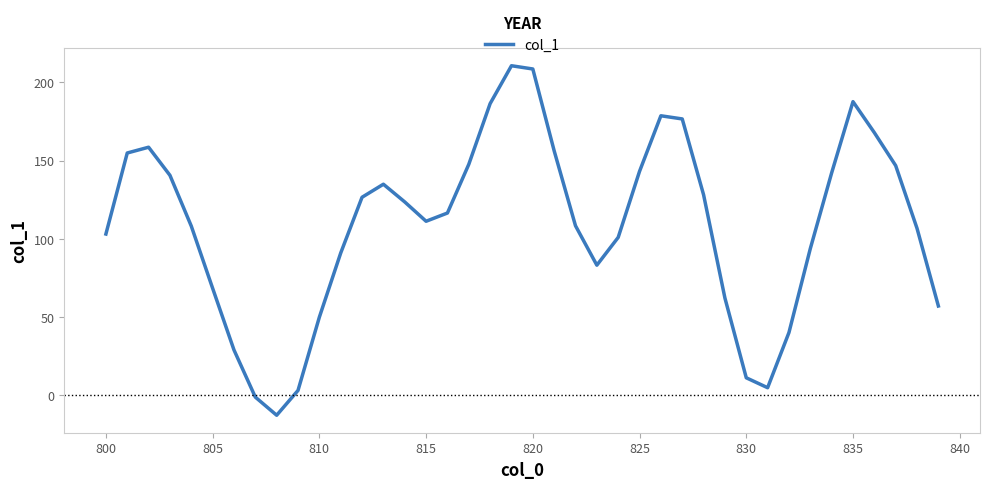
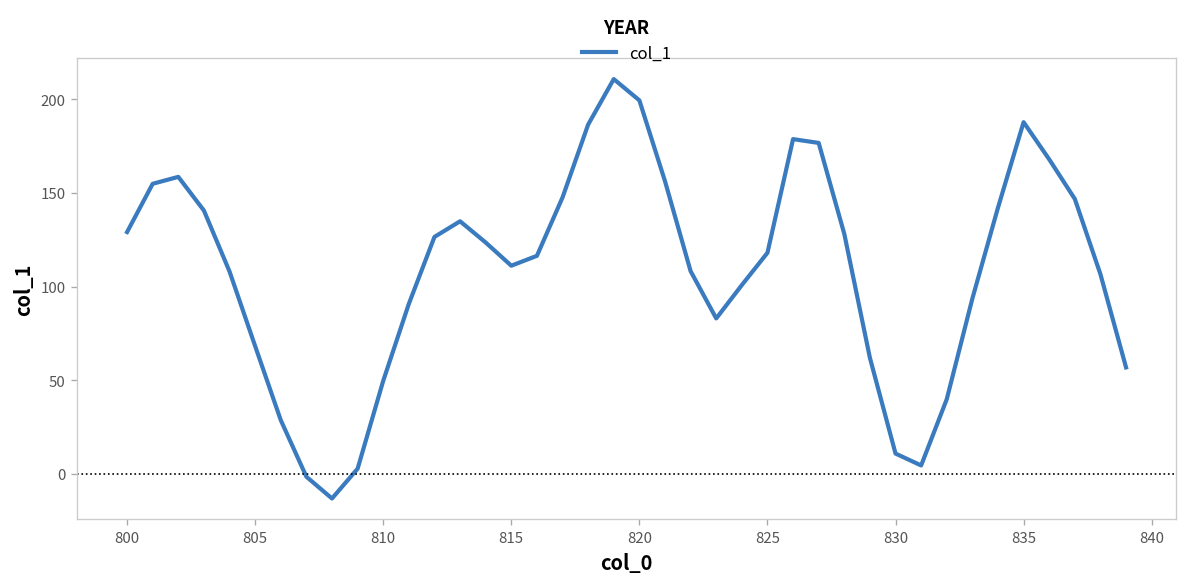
800: 103 -> 129
820: 209 -> 199
825: 143 -> 118
